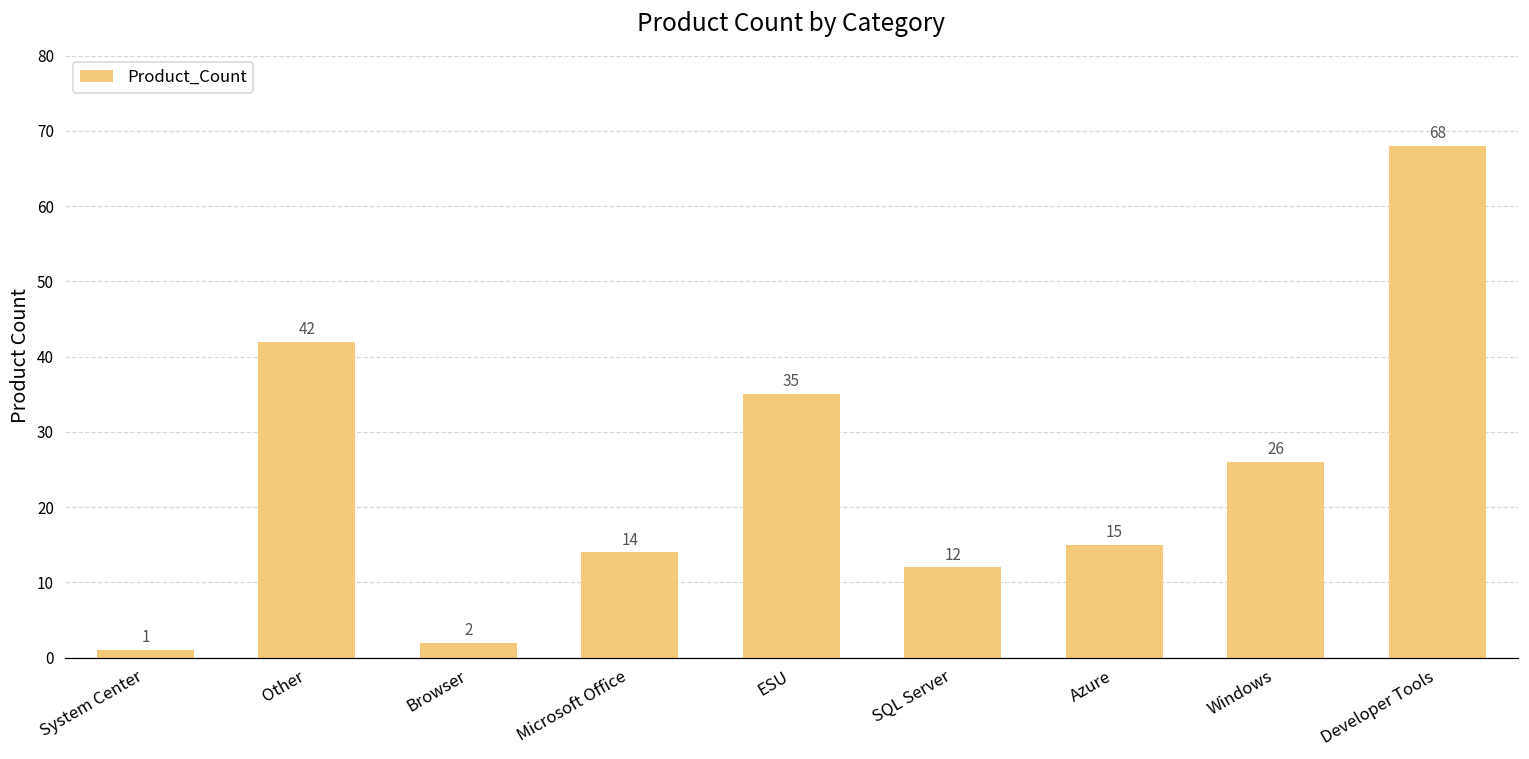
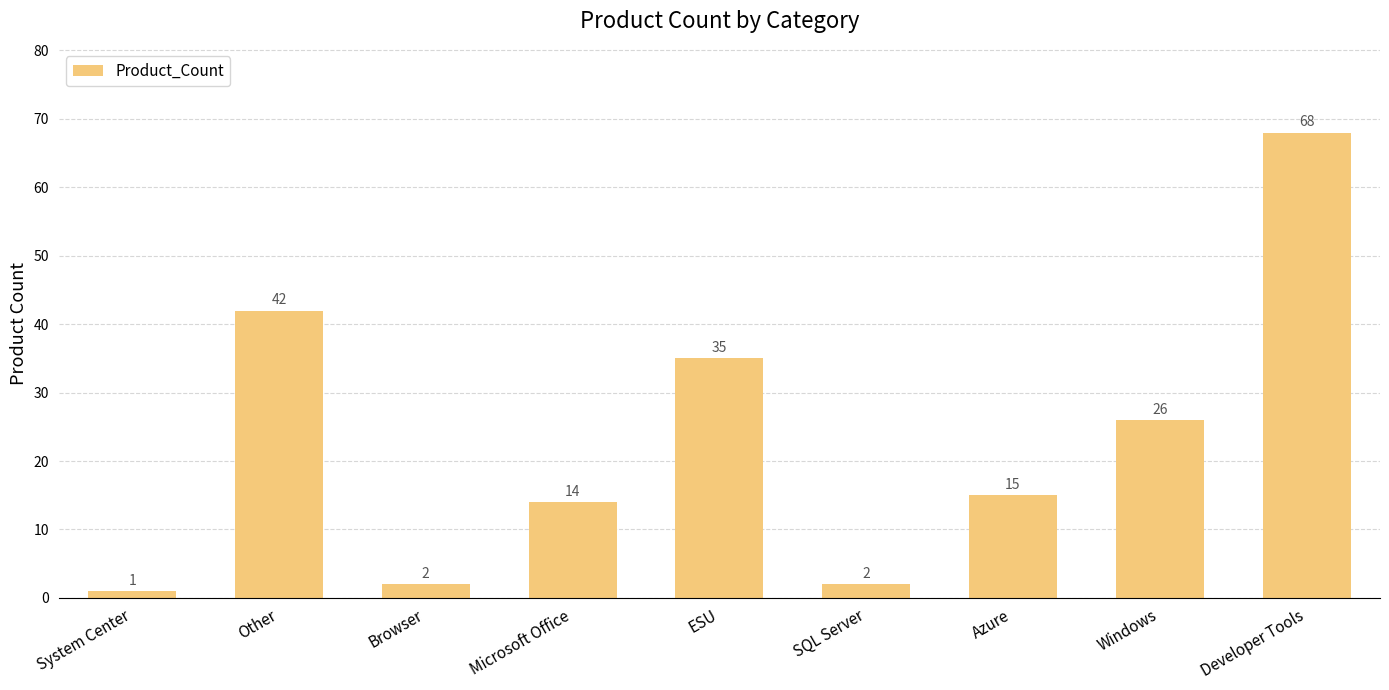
SQL Server: 12 -> 2
